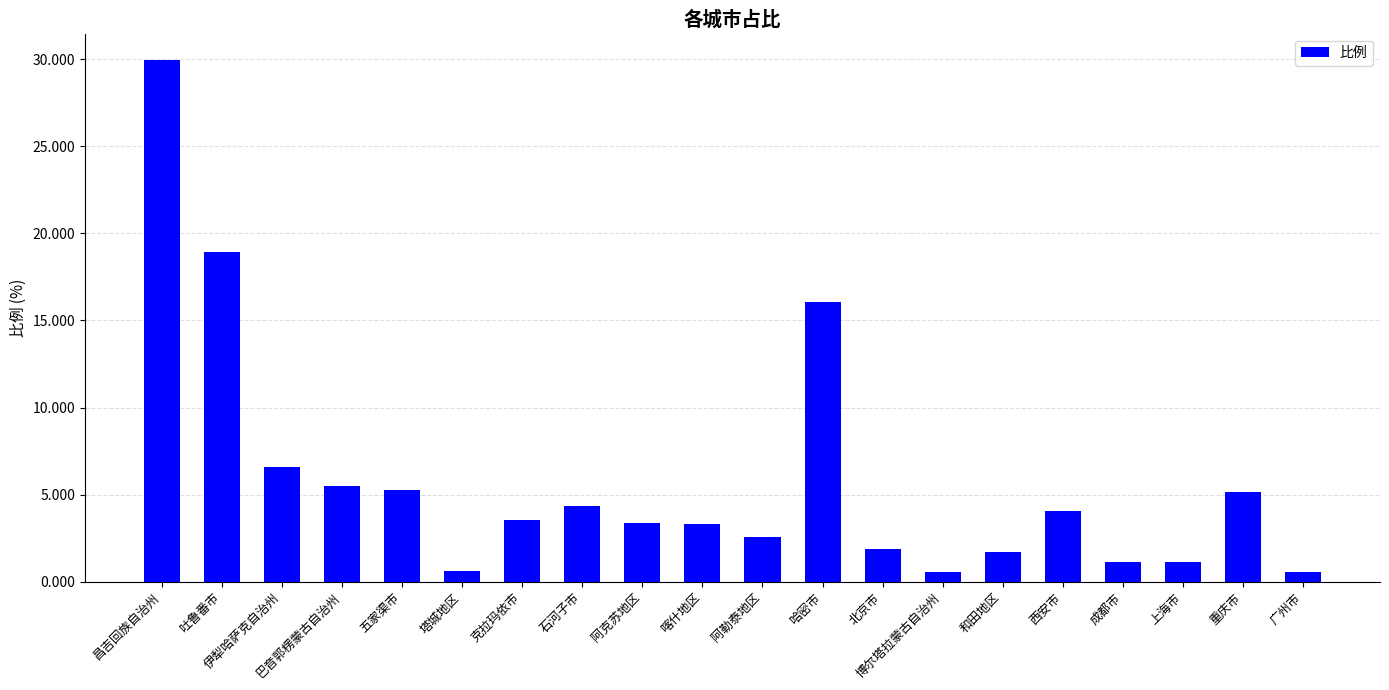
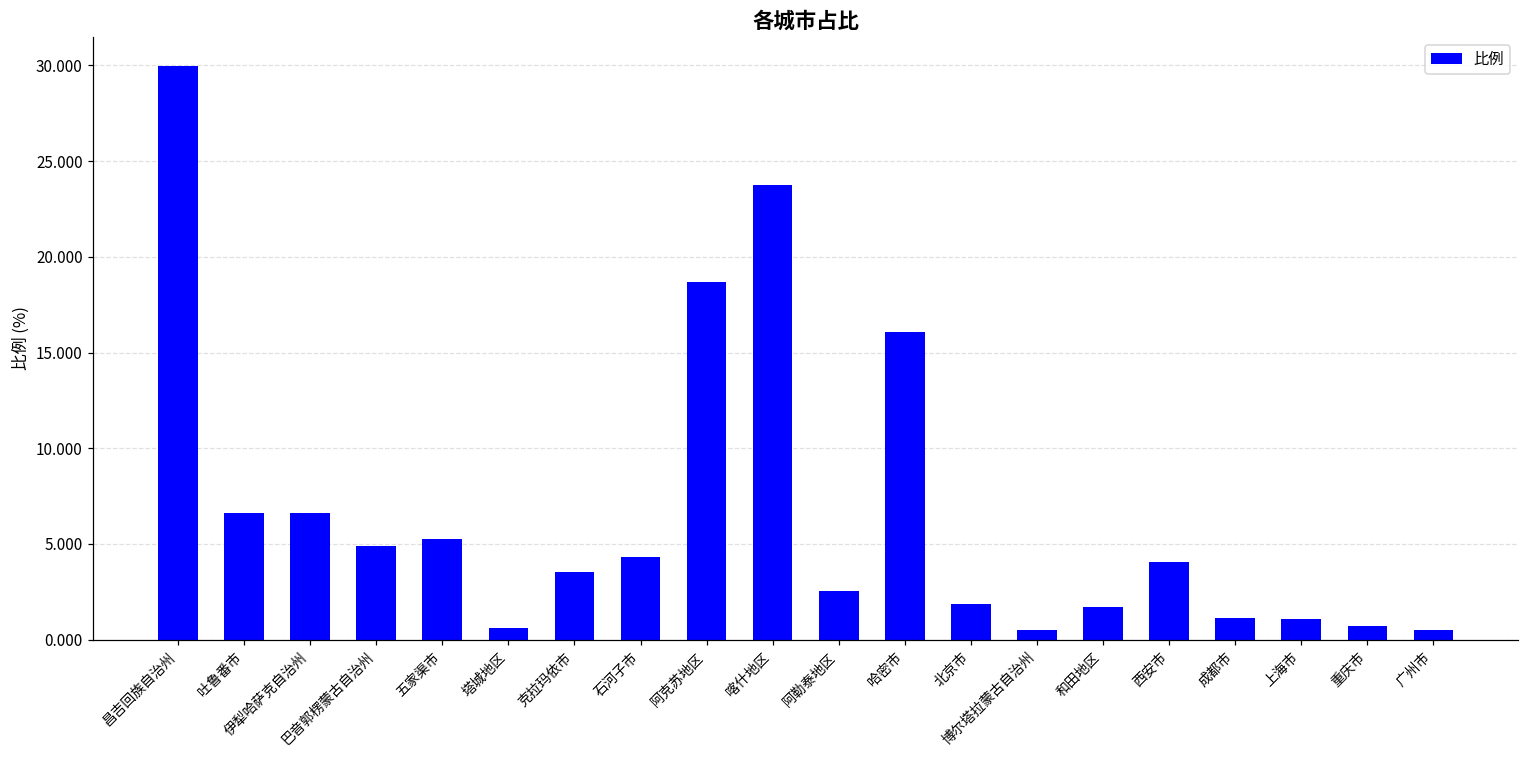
吐鲁番市: 18.9 -> 6.6
巴音郭楞蒙古自治州: 5.5 -> 4.9
阿克苏地区: 3.3 -> 18.7
喀什地区: 3.3 -> 23.8
重庆市: 5.1 -> 0.7
